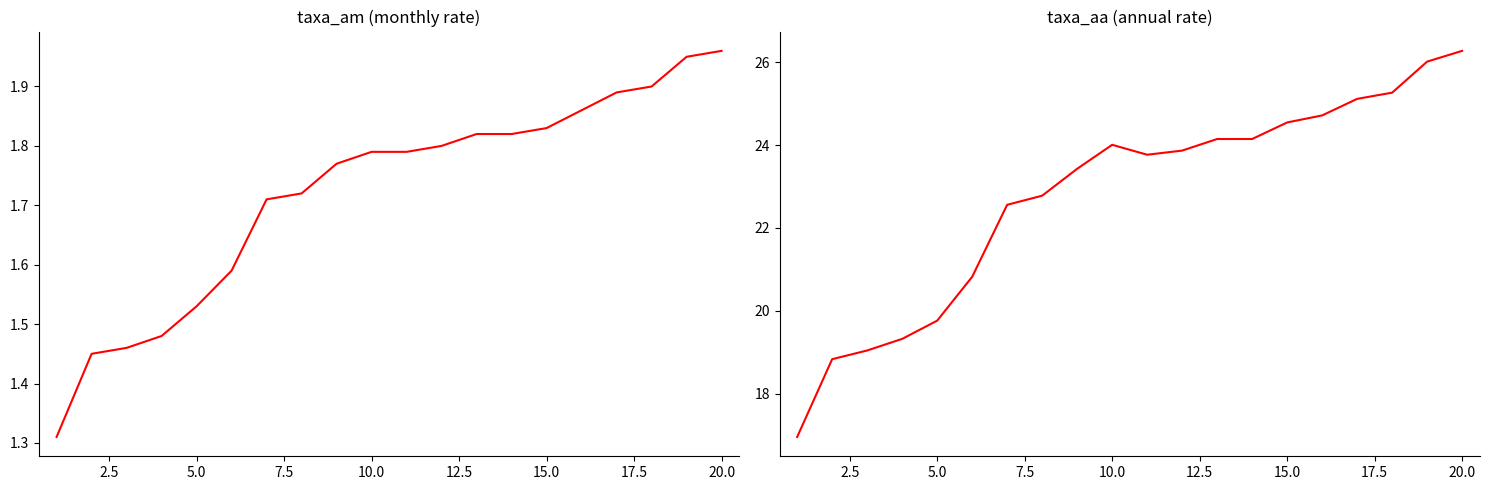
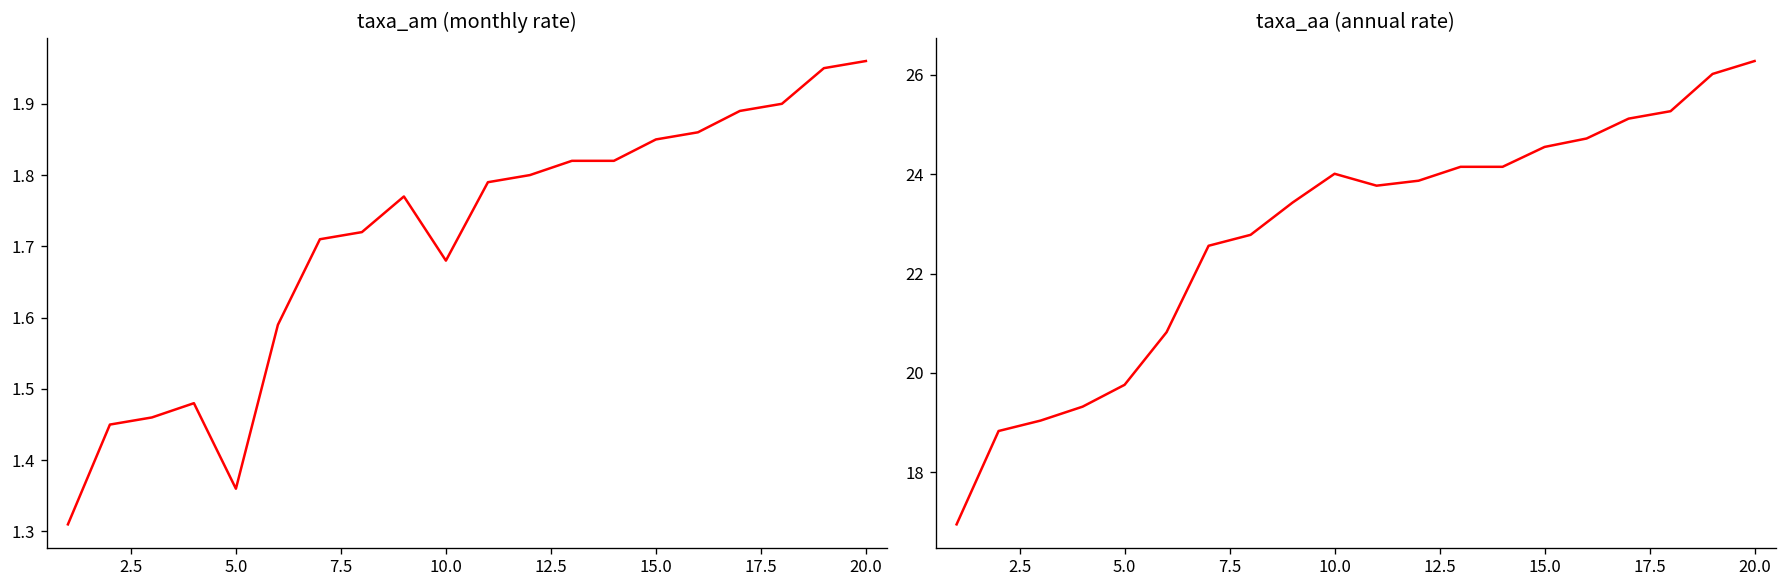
taxa_am (monthly rate), 5.0: 1.53 -> 1.36
taxa_am (monthly rate), 10.0: 1.79 -> 1.68
taxa_am (monthly rate), 15.0: 1.83 -> 1.85
